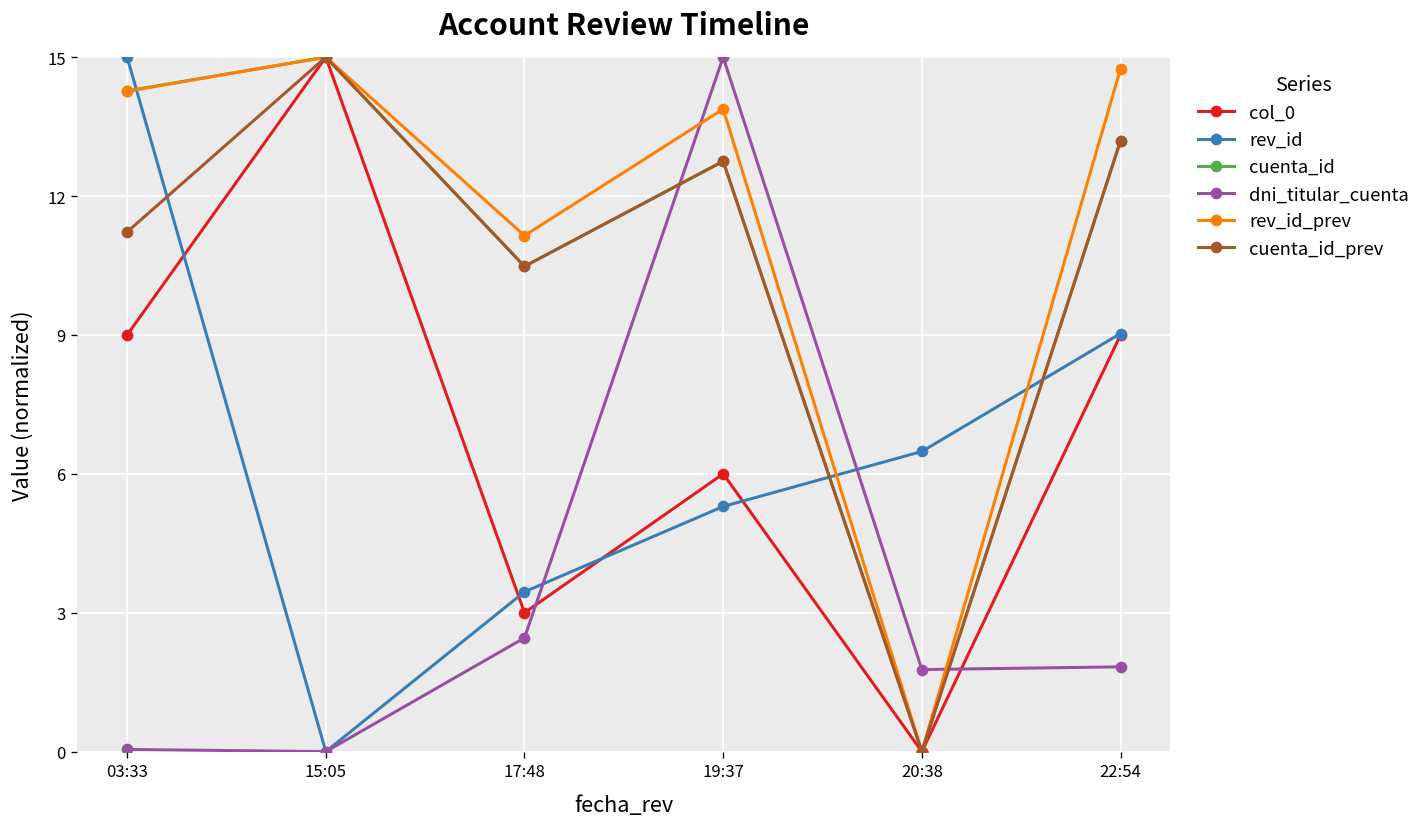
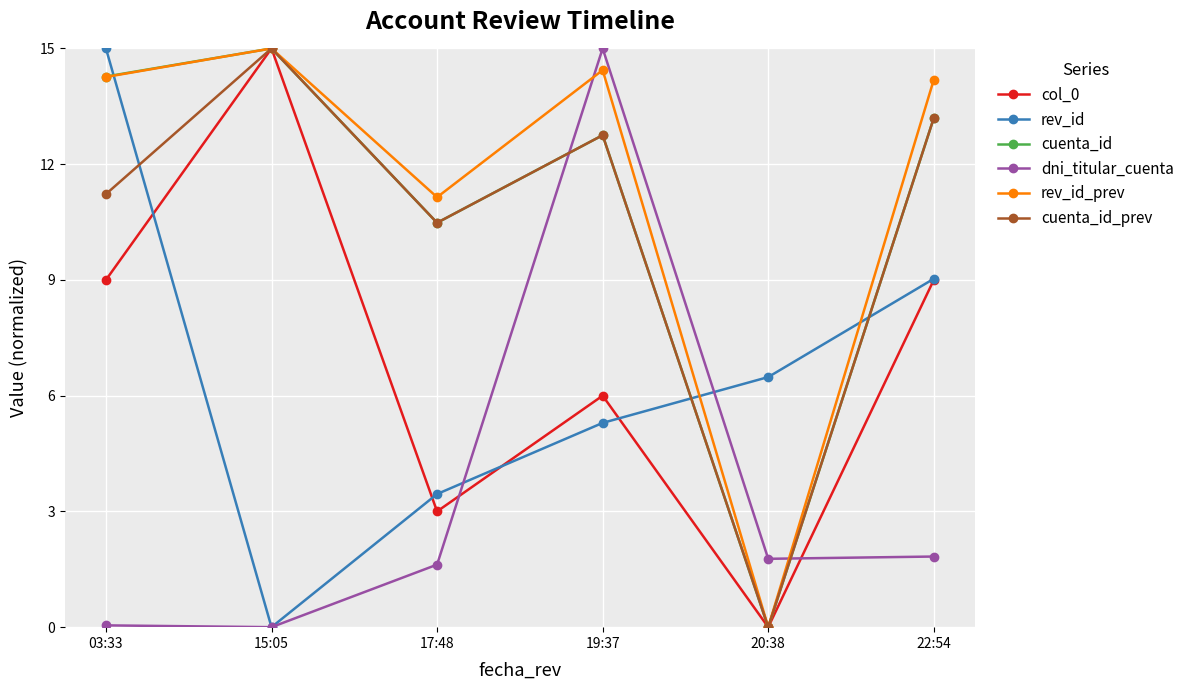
dni_titular_cuenta, 17:48: 2.5 -> 1.6
rev_id_prev, 19:37: 13.9 -> 14.4
rev_id_prev, 22:54: 14.8 -> 14.2
